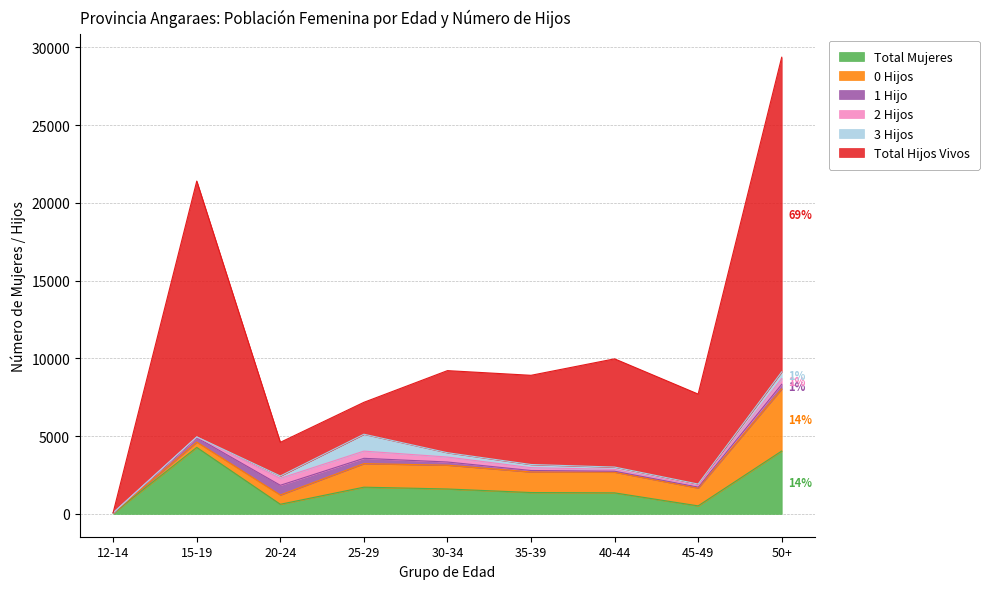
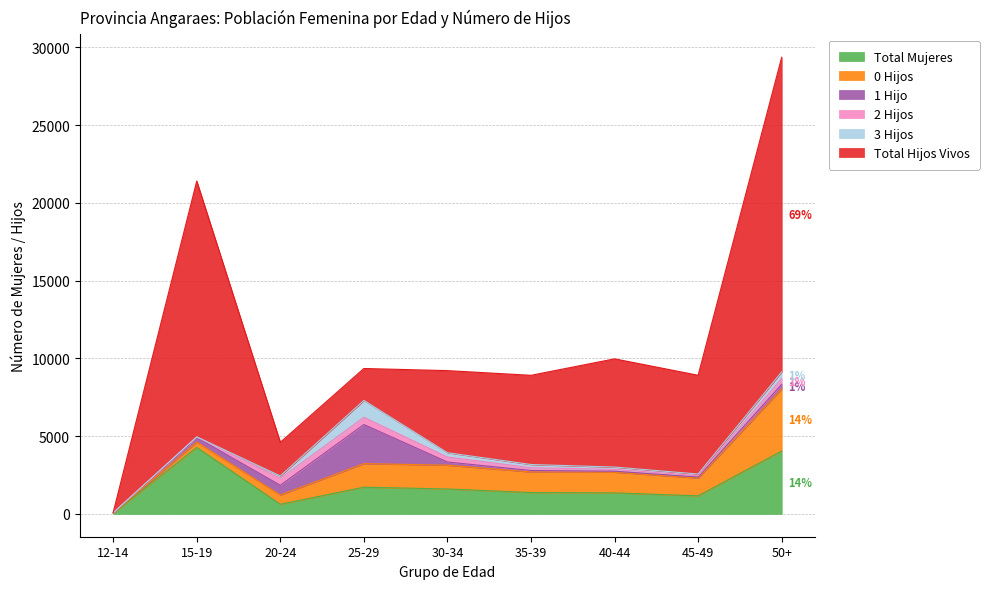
1 Hijo, 25-29: 300 -> 2500
Total Mujeres, 45-49: 500 -> 1200
Total Hijos Vivos, 45-49: 5800 -> 6400
